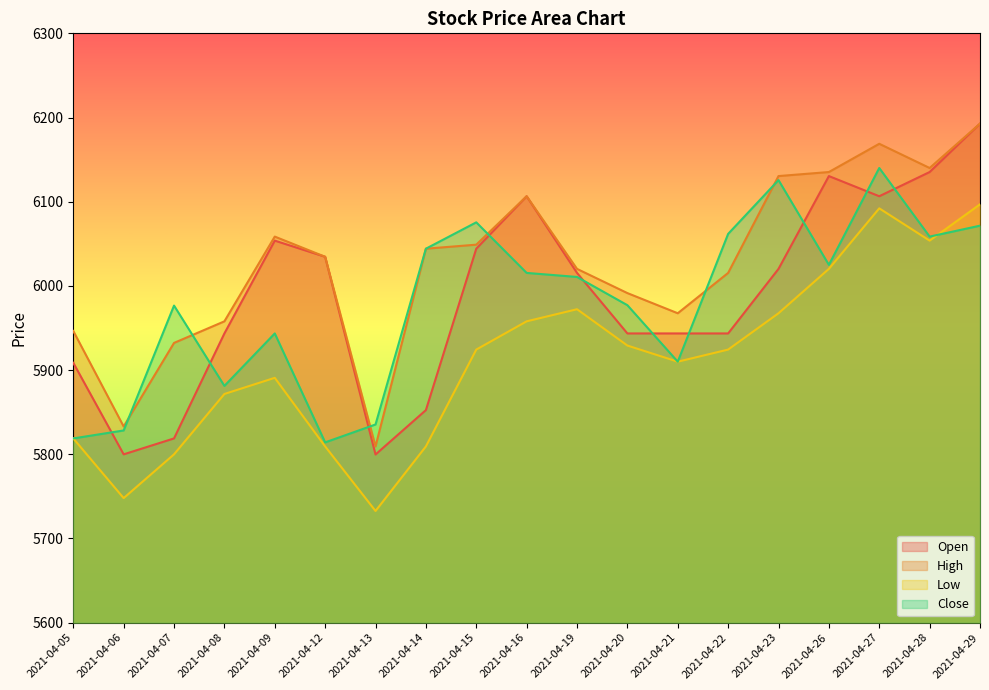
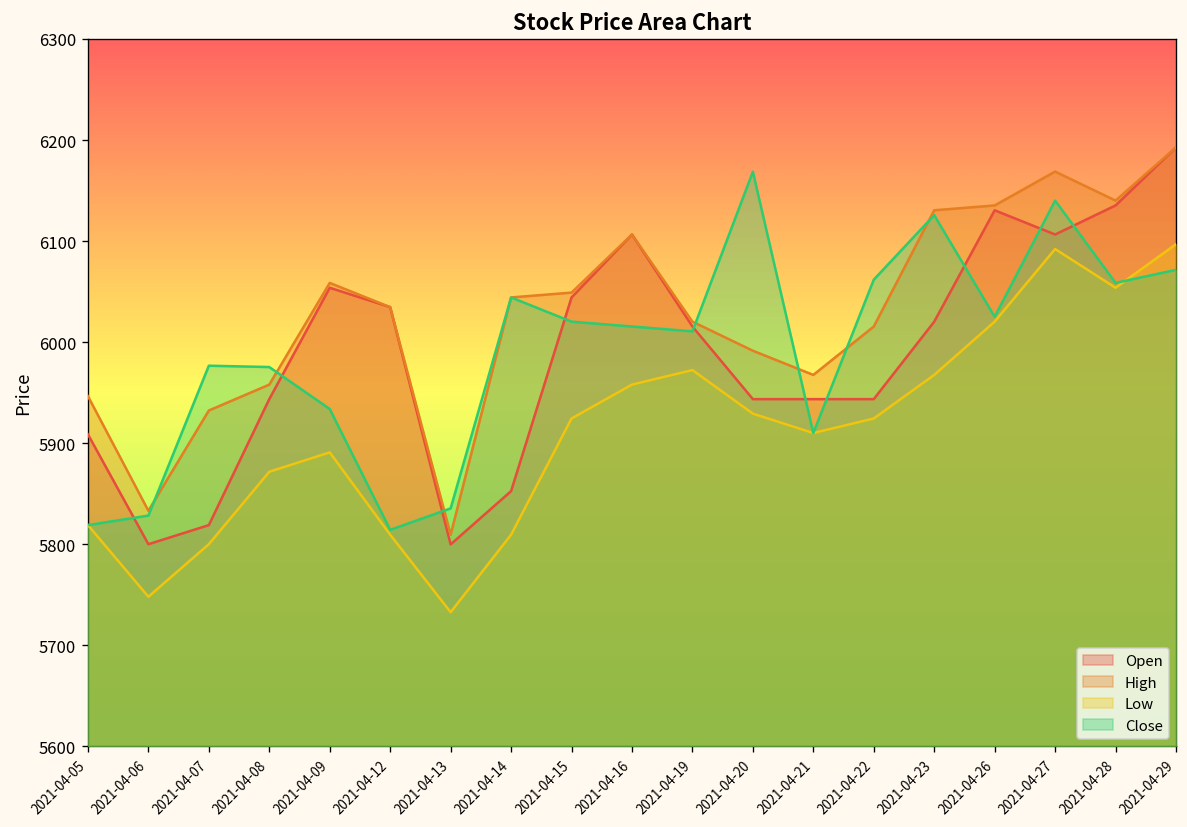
Close, 2021-04-08: 5880 -> 5980
Close, 2021-04-09: 5940 -> 5930
Close, 2021-04-15: 6080 -> 6020
Close, 2021-04-20: 5980 -> 6170
